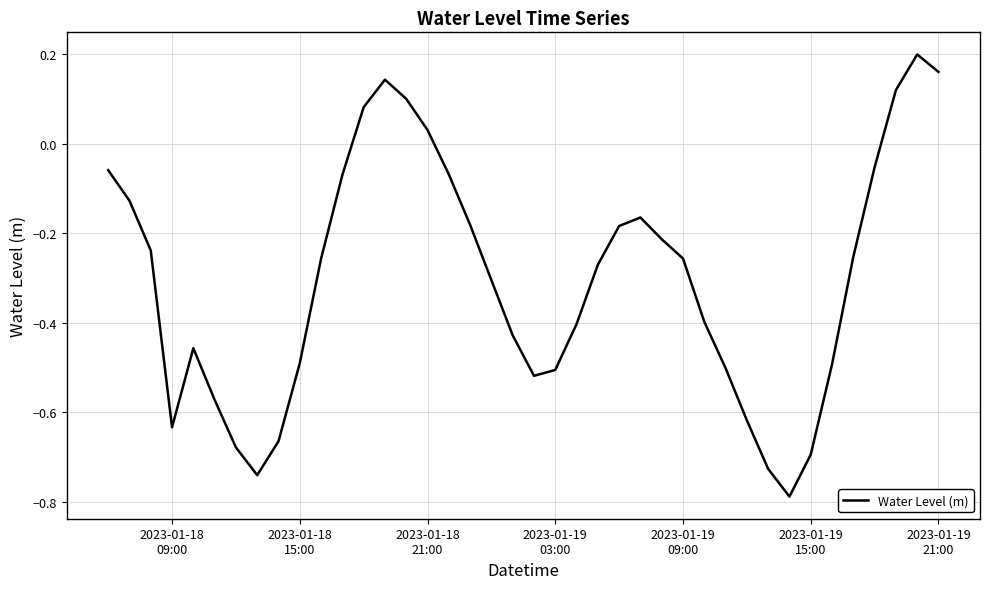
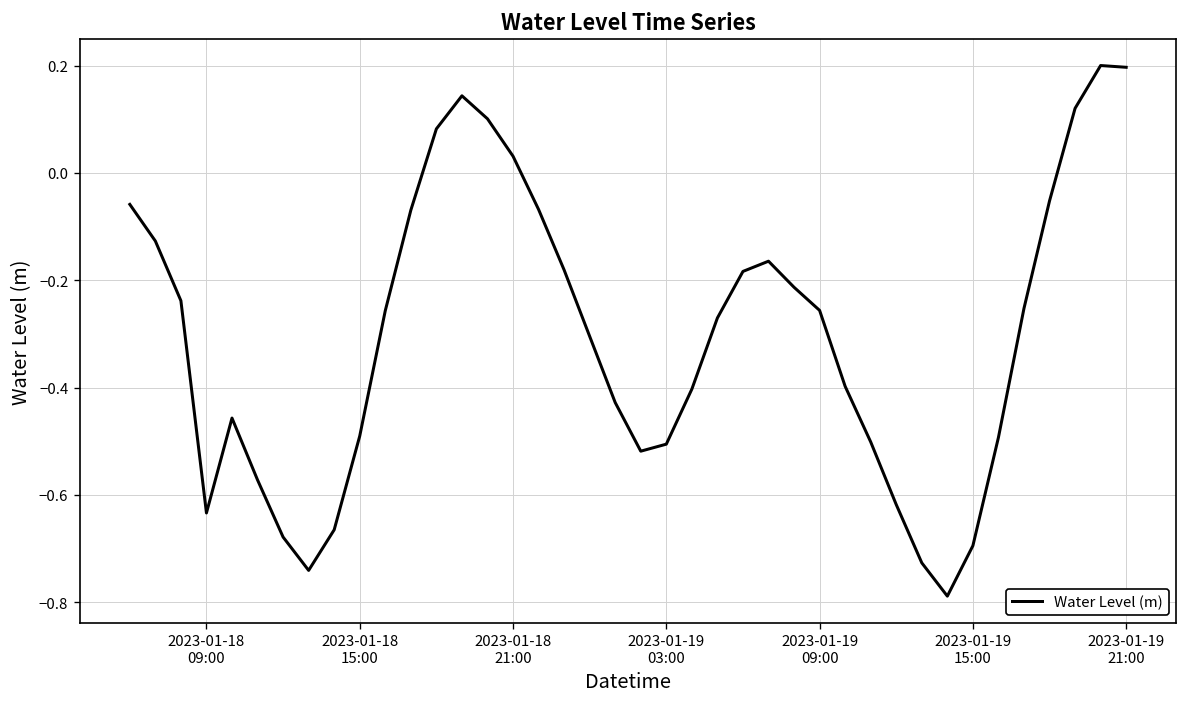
2023-01-19 21:00: 0.16 -> 0.20
